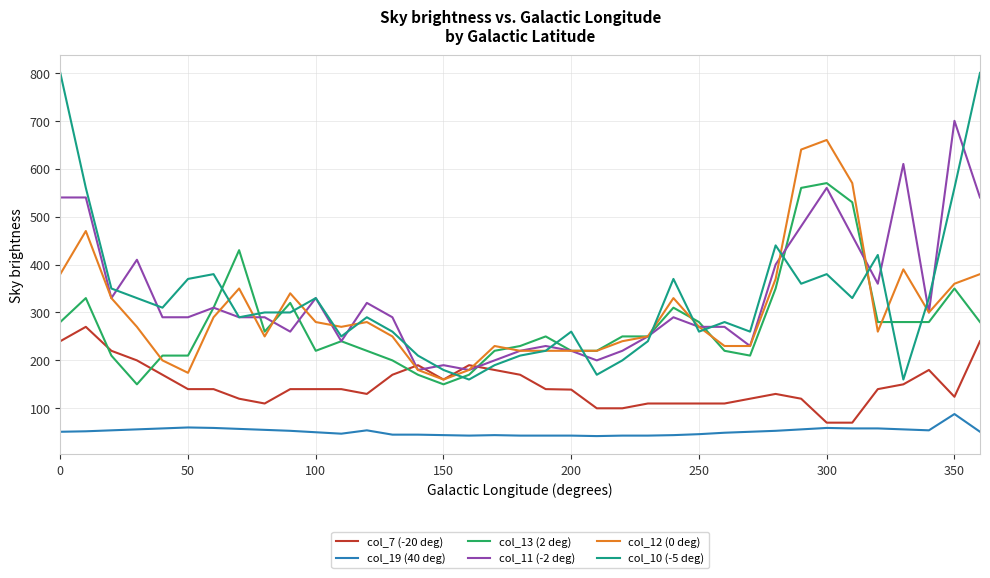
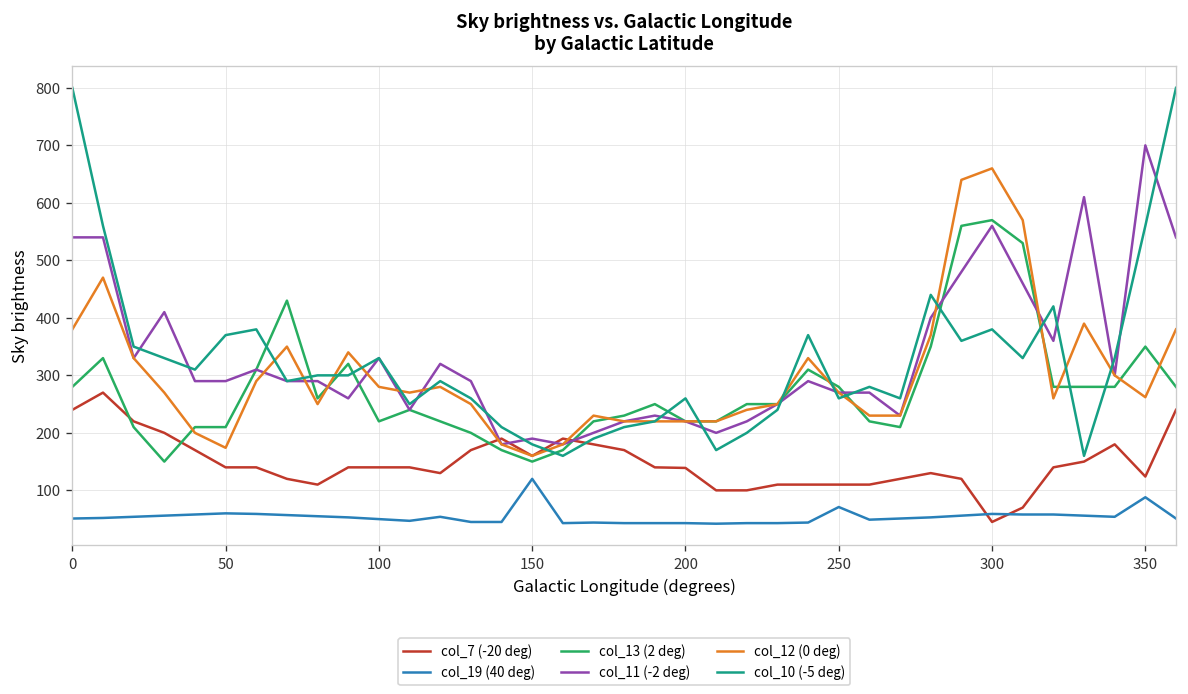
col_19 (40 deg), 150: 40 -> 120
col_19 (40 deg), 250: 50 -> 70
col_7 (-20 deg), 300: 70 -> 50
col_12 (0 deg), 350: 360 -> 260
